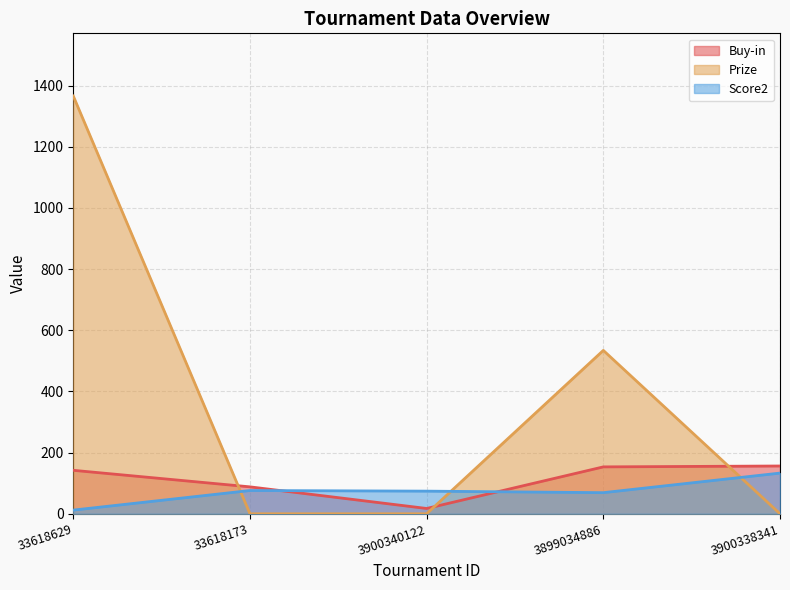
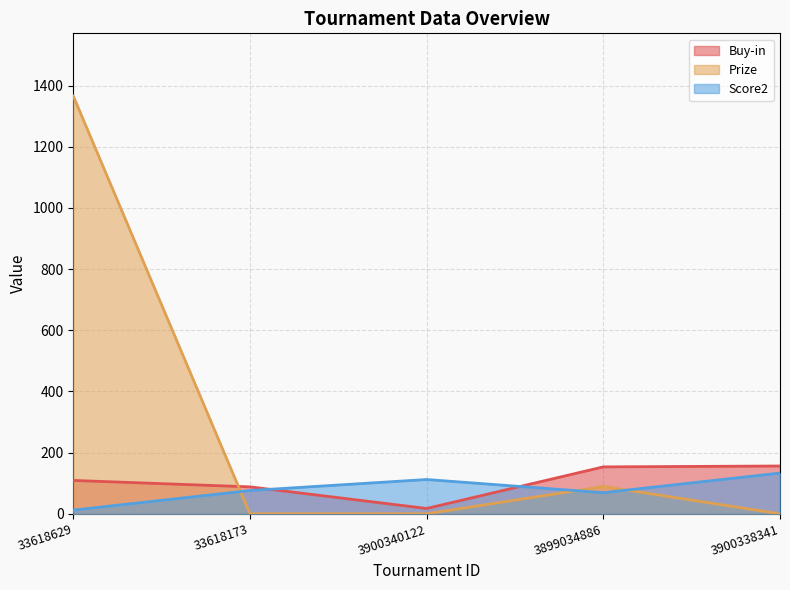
Buy-in, 33618629: 140 -> 110
Score2, 3900340122: 70 -> 110
Prize, 3899034886: 530 -> 90
